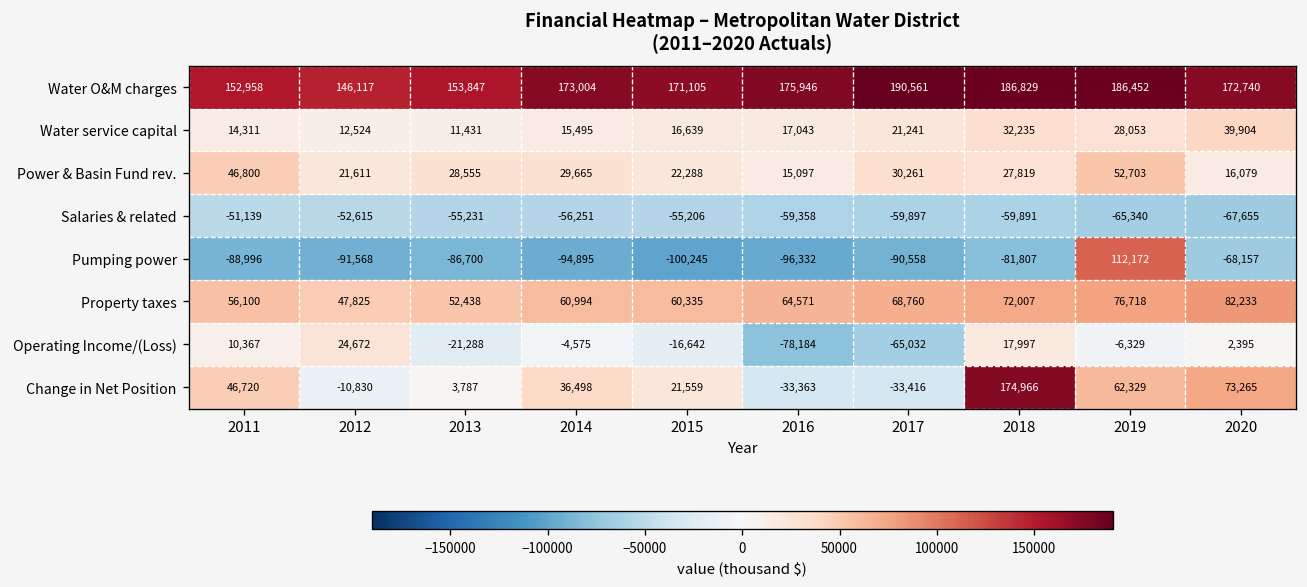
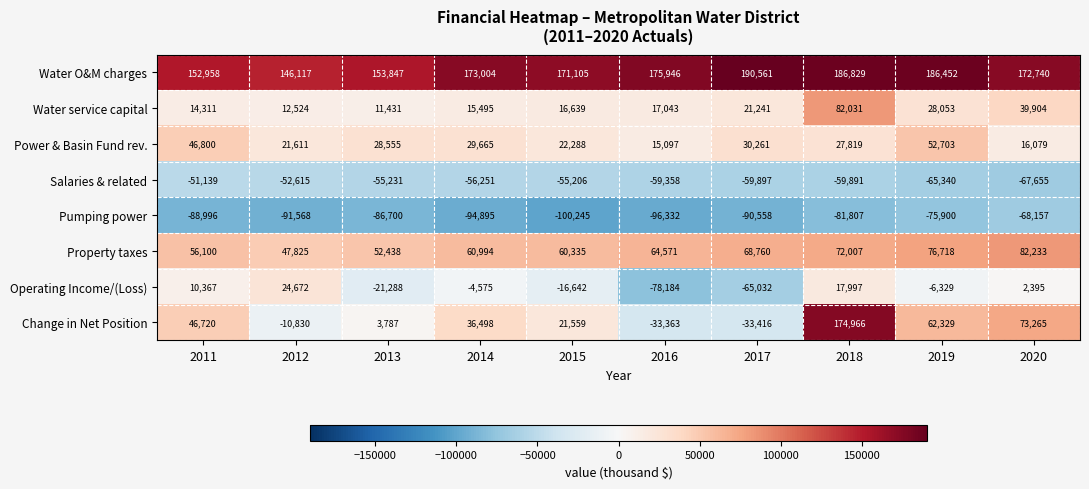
Water service capital, 2018: 32,235 -> 82,031
Pumping power, 2019: 112,172 -> -75,900
